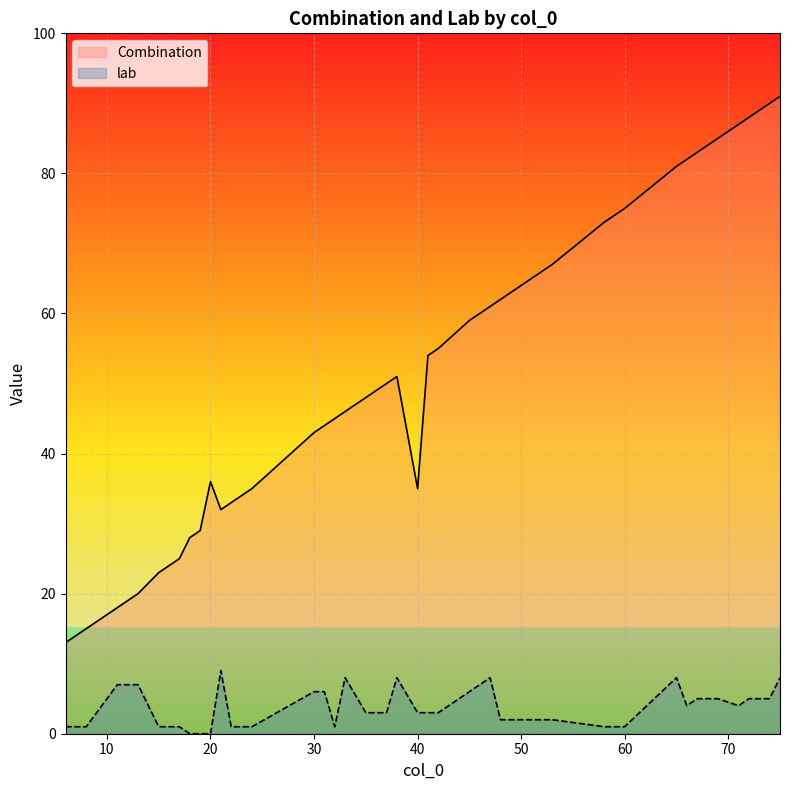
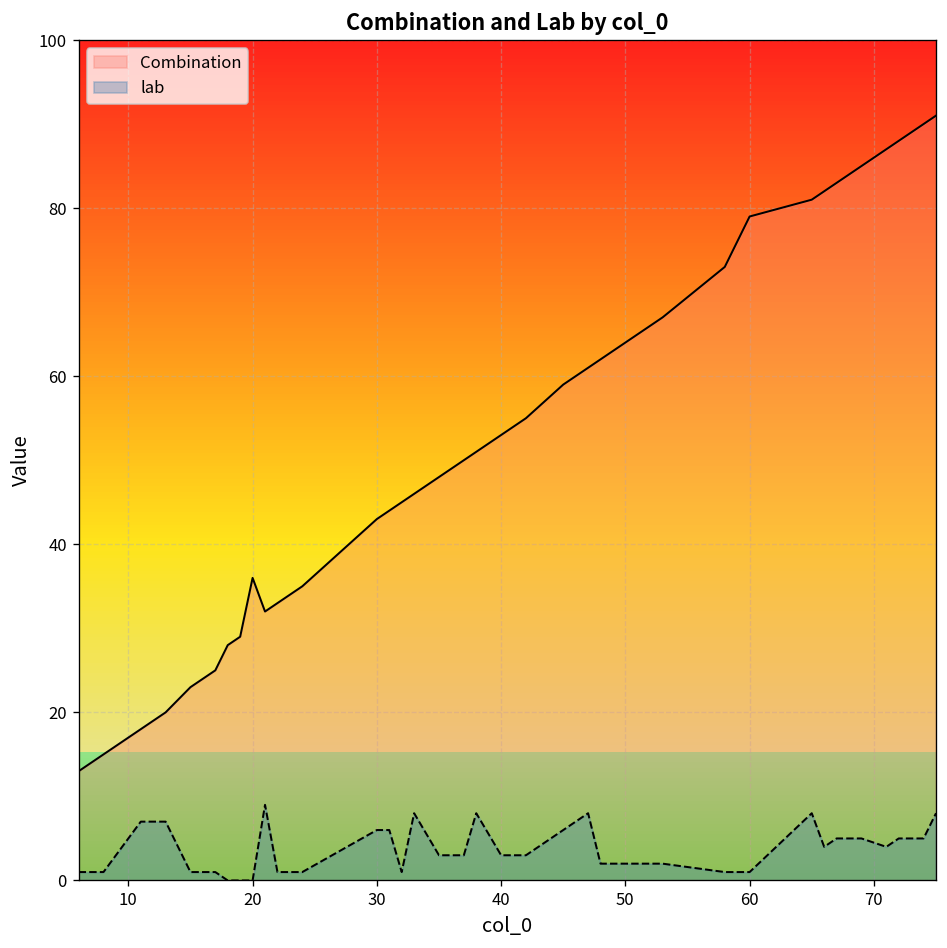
Combination, 40: 35 -> 53
Combination, 60: 75 -> 79
